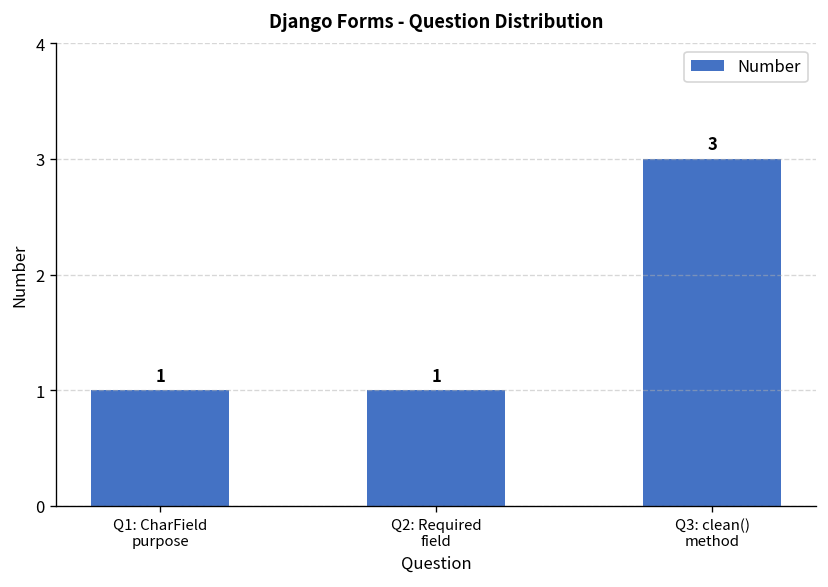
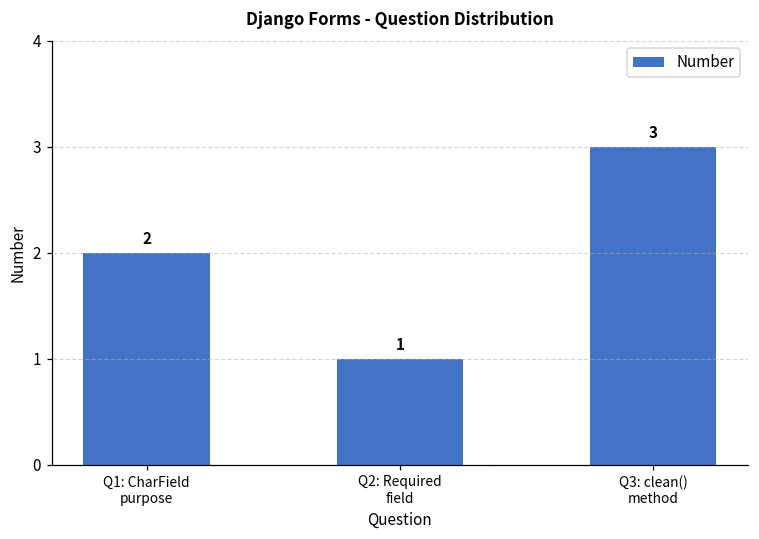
Q1: CharField purpose: 1 -> 2
